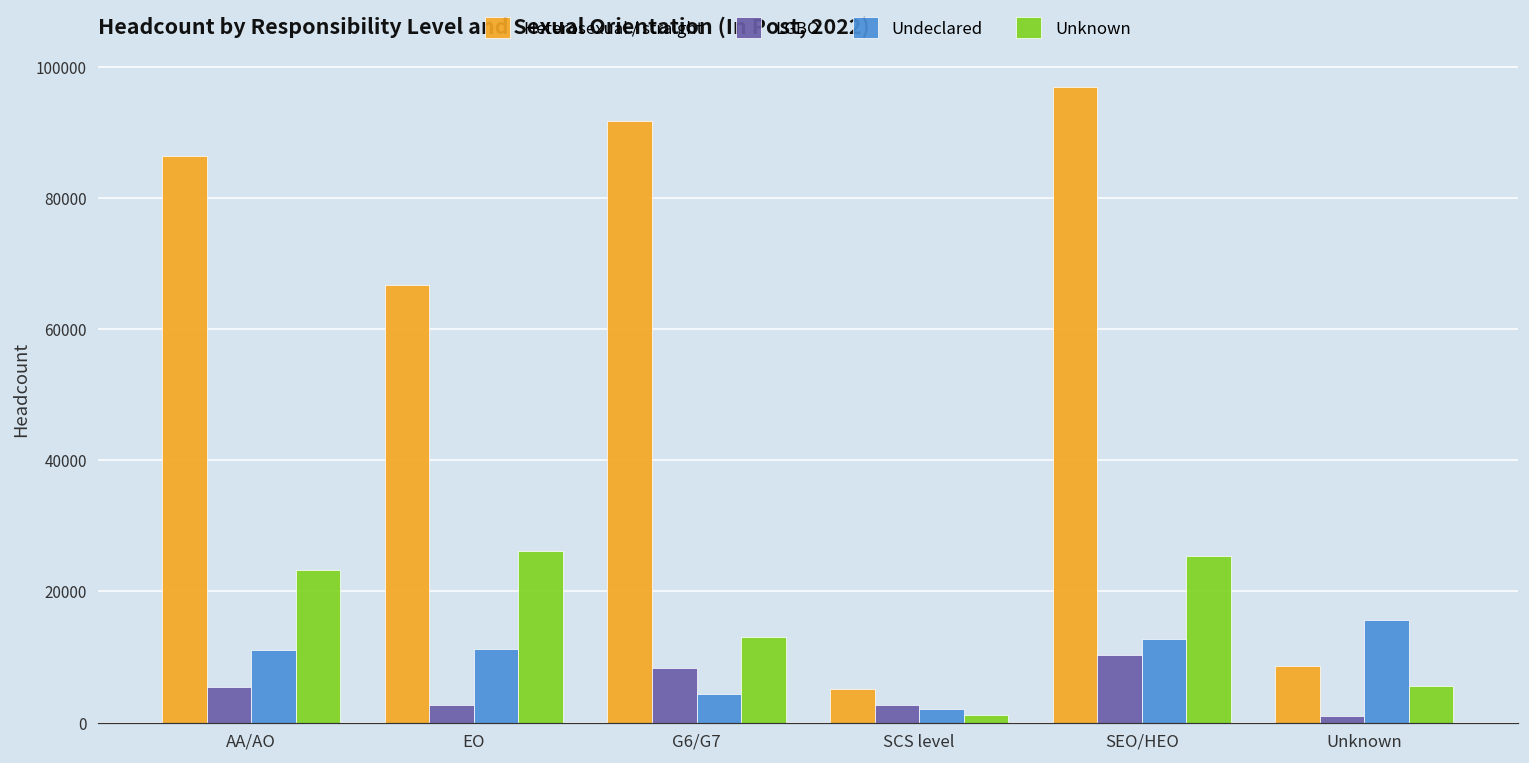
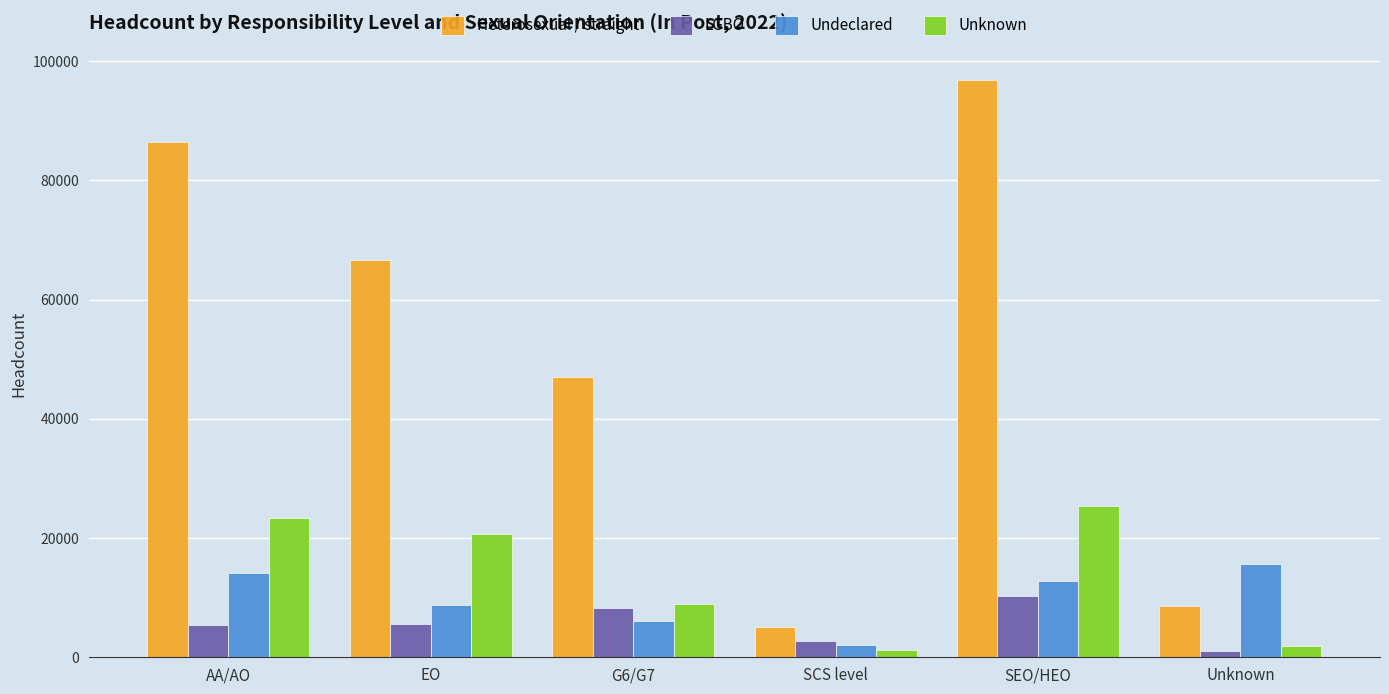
Undeclared, AA/AO: 11000 -> 14000
LGBO, EO: 3000 -> 6000
Undeclared, EO: 11000 -> 9000
Unknown, EO: 26000 -> 21000
Heterosexual / straight, G6/G7: 92000 -> 47000
Undeclared, G6/G7: 4000 -> 6000
Unknown, G6/G7: 13000 -> 9000
Unknown, Unknown: 6000 -> 2000
